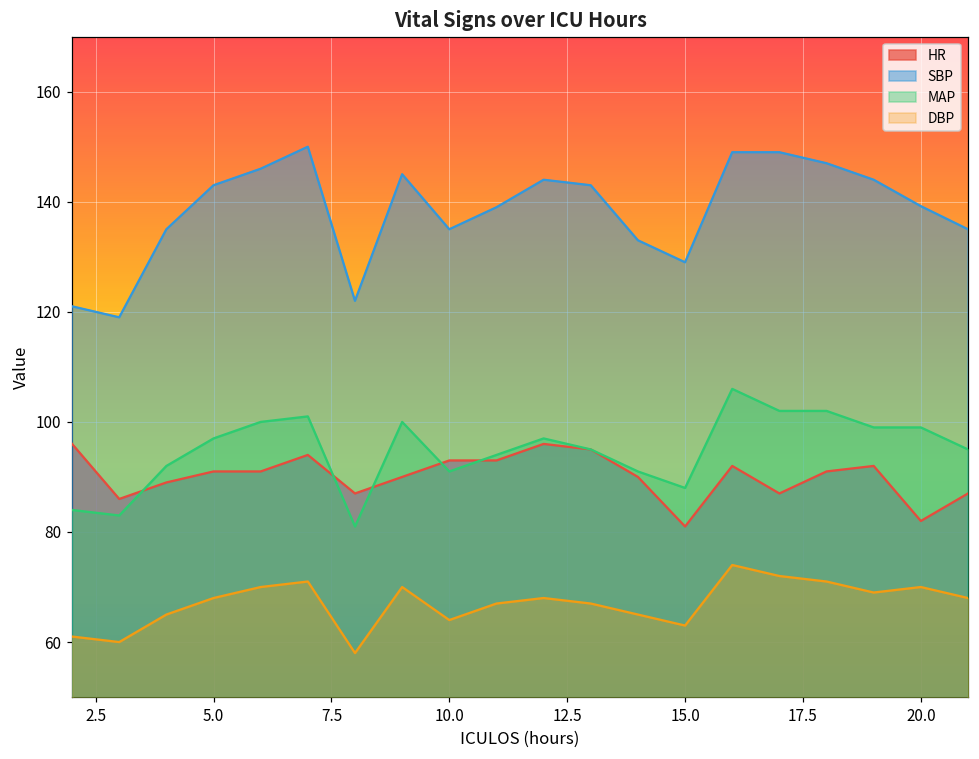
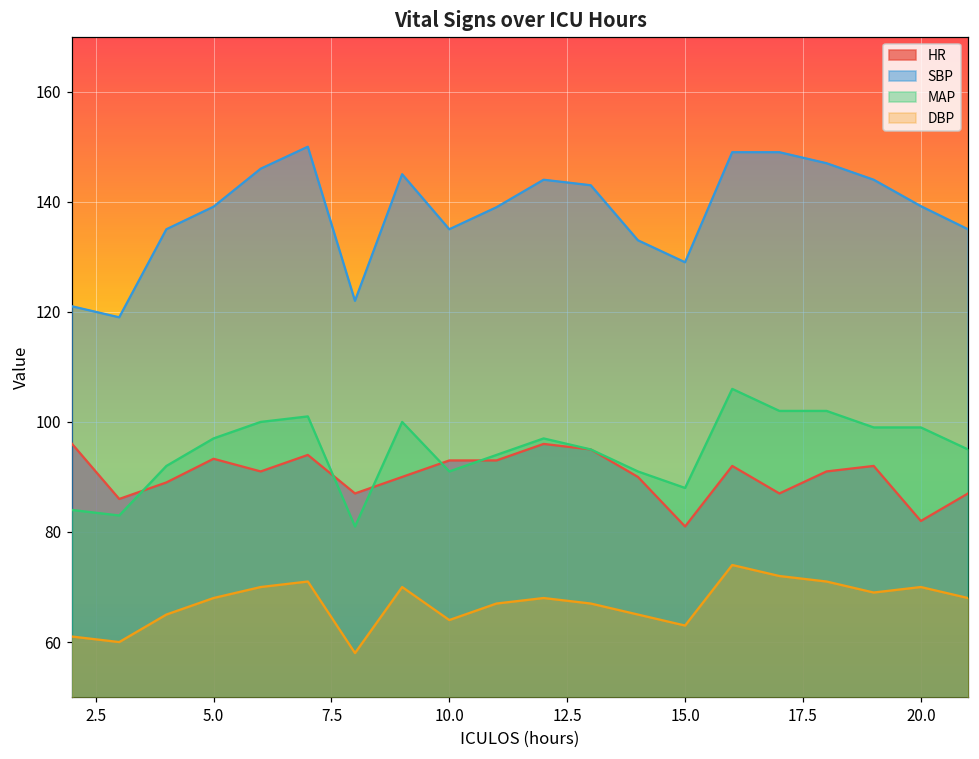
HR, 5.0: 91 -> 93
SBP, 5.0: 143 -> 139
